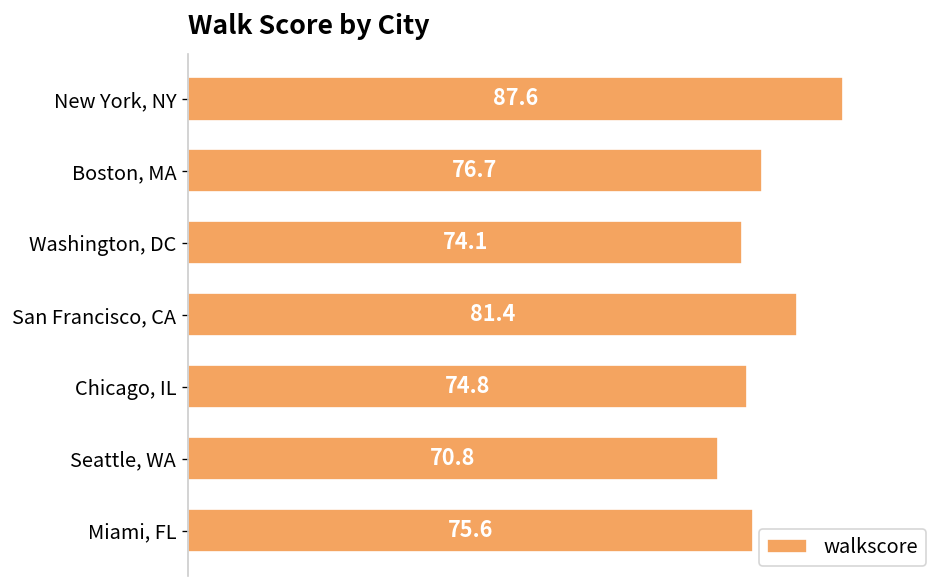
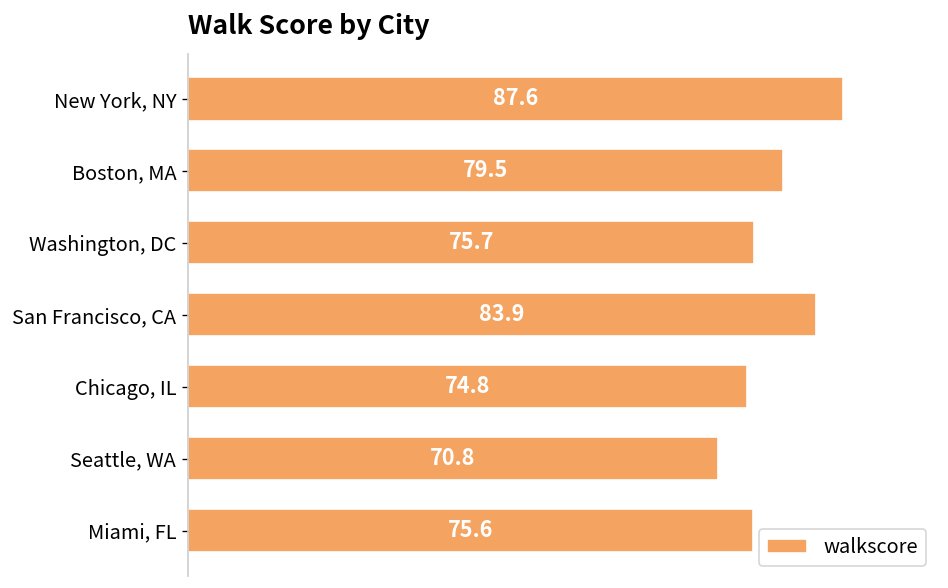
Boston, MA: 76.7 -> 79.5
Washington, DC: 74.1 -> 75.7
San Francisco, CA: 81.4 -> 83.9
